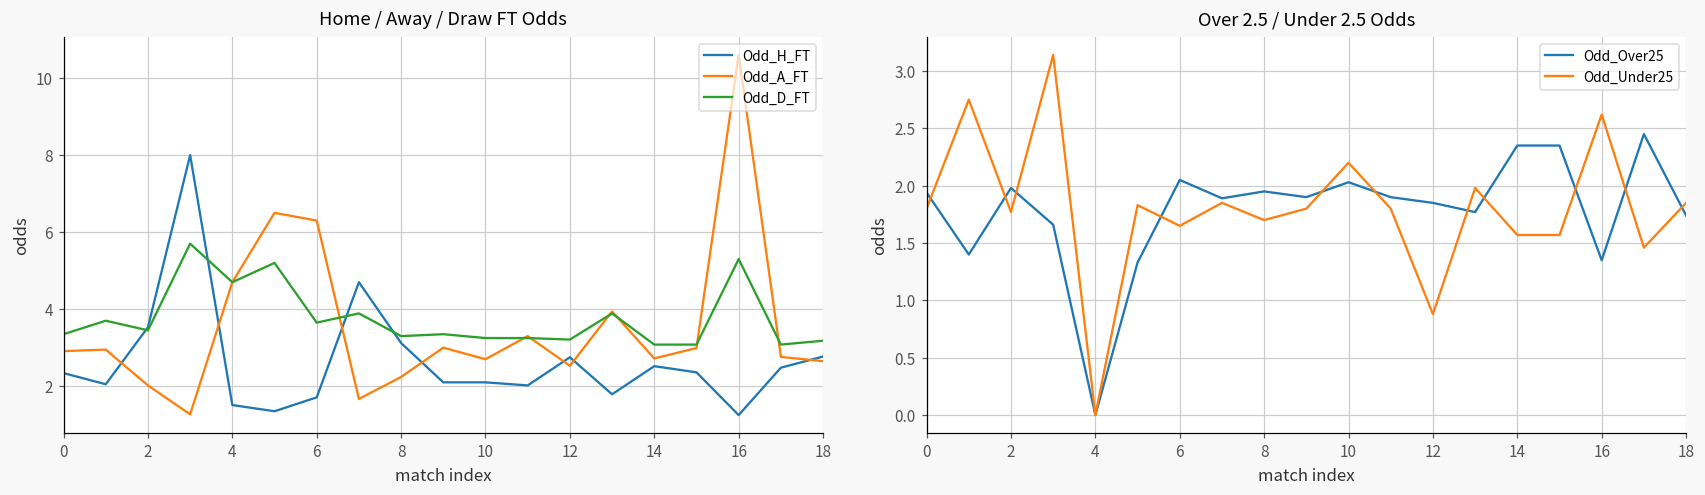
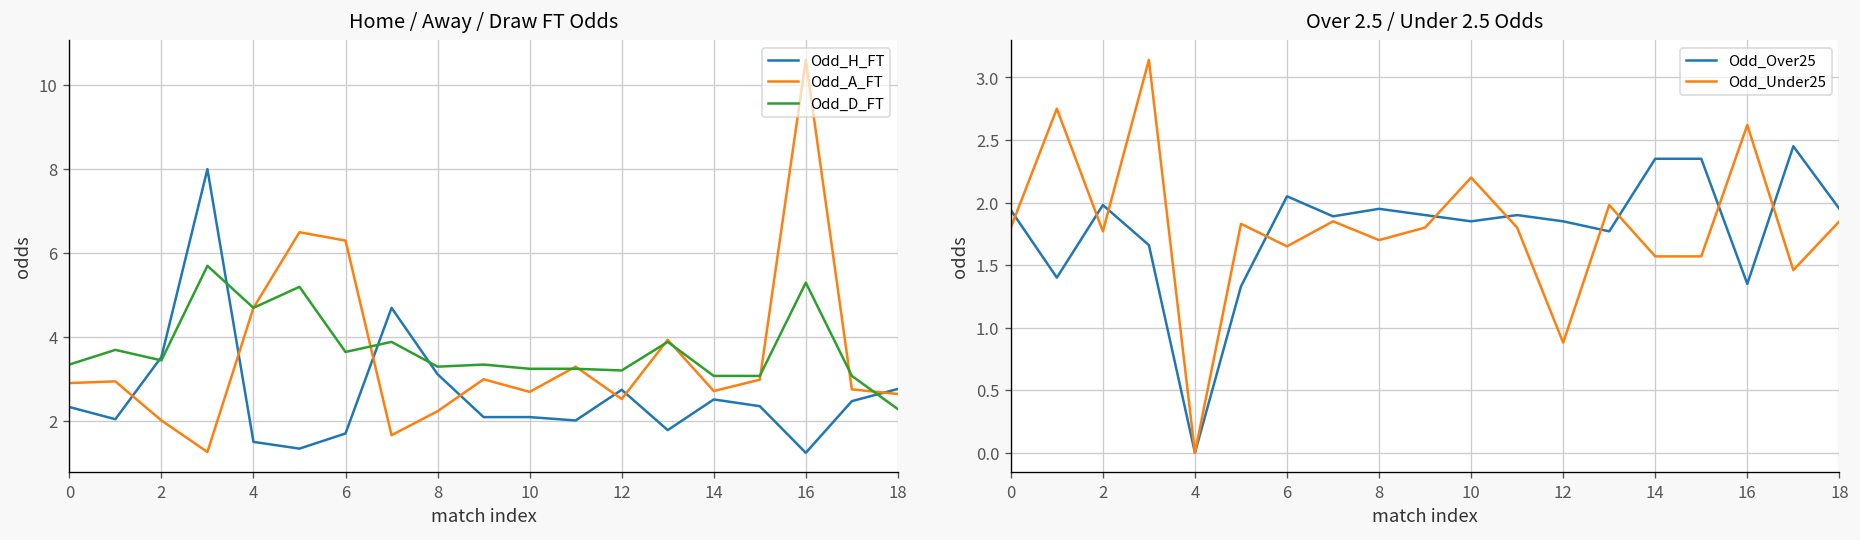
Home / Away / Draw FT Odds, Odd_D_FT, 18: 3.2 -> 2.3
Over 2.5 / Under 2.5 Odds, Odd_Over25, 10: 2.03 -> 1.85
Over 2.5 / Under 2.5 Odds, Odd_Over25, 18: 1.74 -> 1.95
